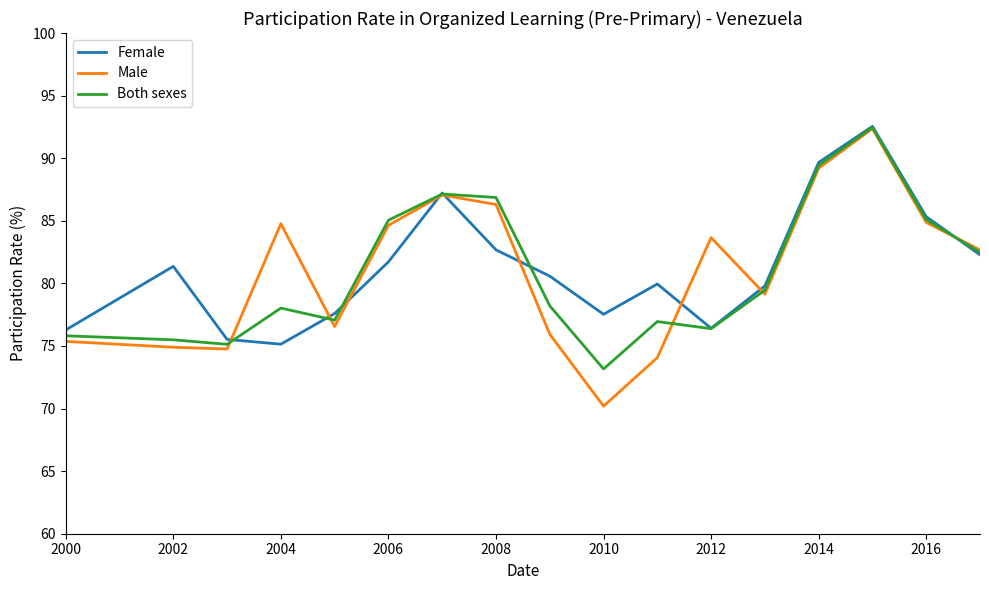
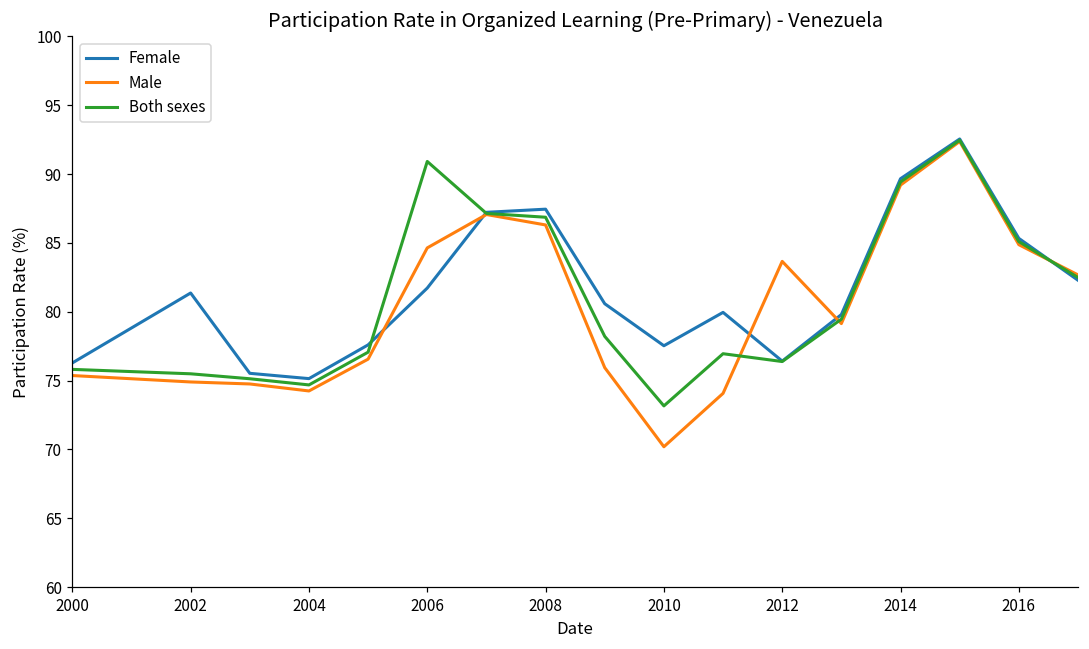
Male, 2004: 84.8 -> 74.2
Both sexes, 2004: 78.0 -> 74.7
Both sexes, 2006: 85.0 -> 90.9
Female, 2008: 82.7 -> 87.4
